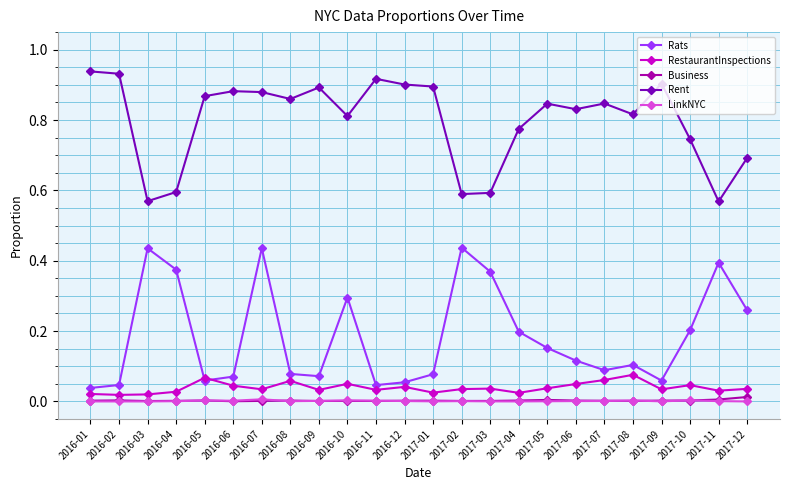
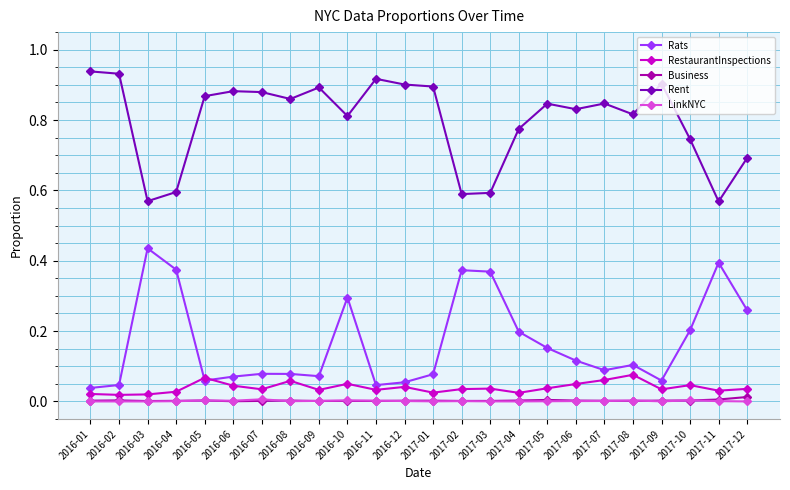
Rats, 2016-07: 0.44 -> 0.08
Rats, 2017-02: 0.44 -> 0.37
